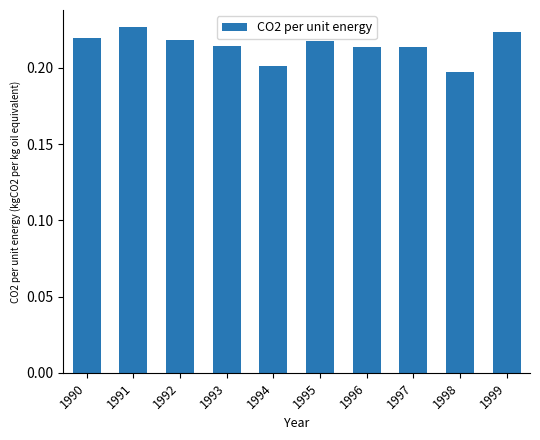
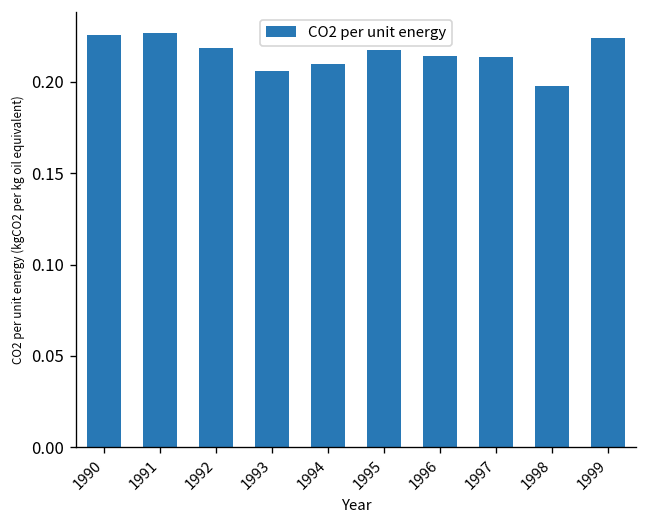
1990: 0.220 -> 0.225
1993: 0.214 -> 0.206
1994: 0.201 -> 0.210
